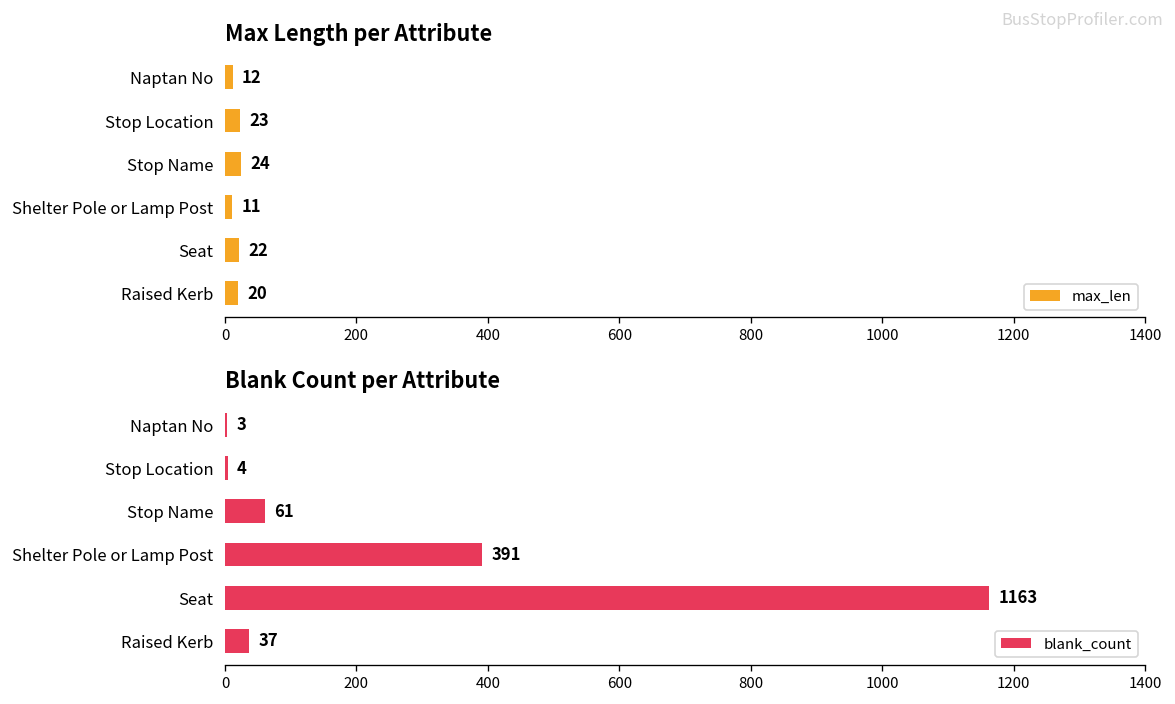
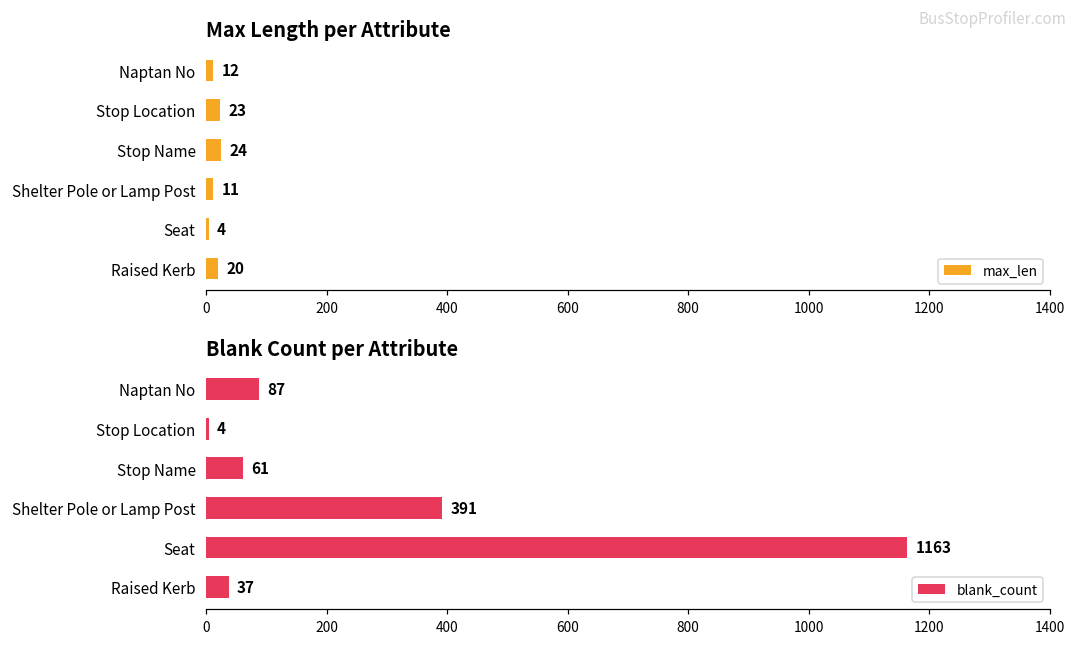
Max Length per Attribute, Seat: 22 -> 4
Blank Count per Attribute, Naptan No: 3 -> 87
